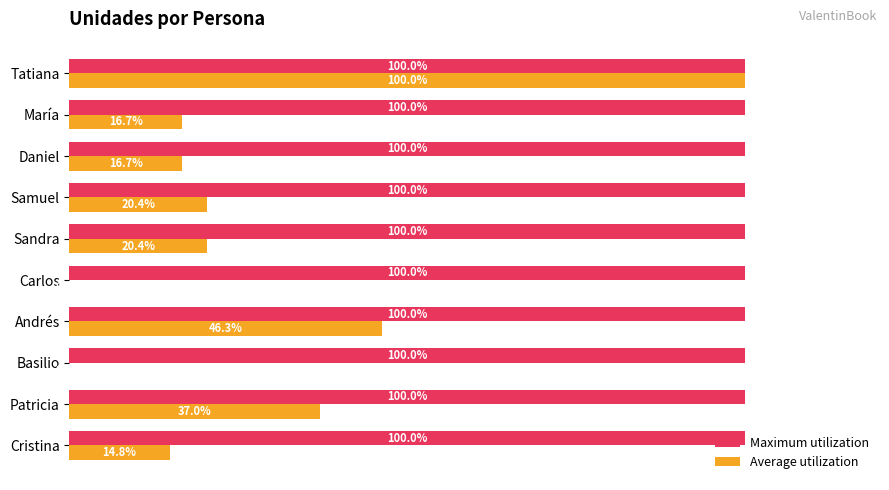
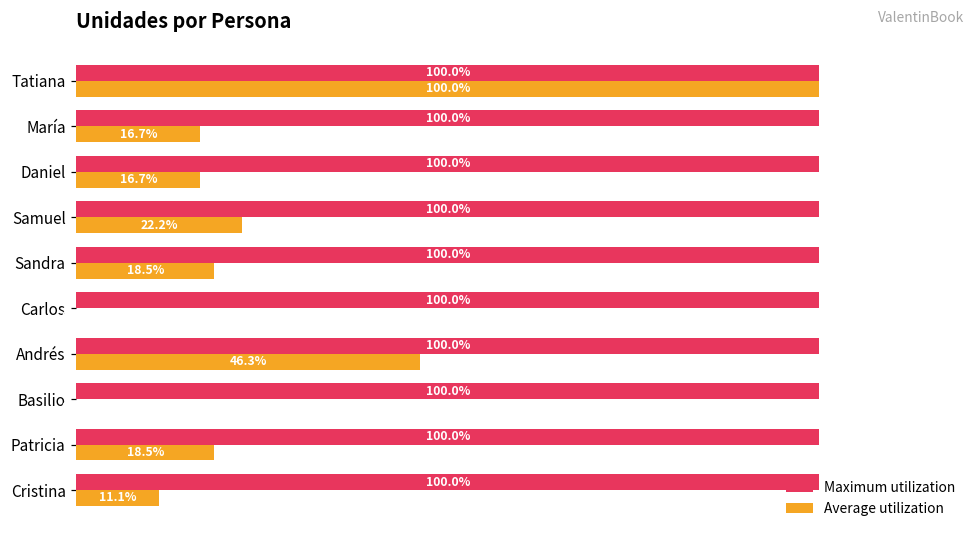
Average utilization, Samuel: 20.4% -> 22.2%
Average utilization, Sandra: 20.4% -> 18.5%
Average utilization, Patricia: 37.0% -> 18.5%
Average utilization, Cristina: 14.8% -> 11.1%
